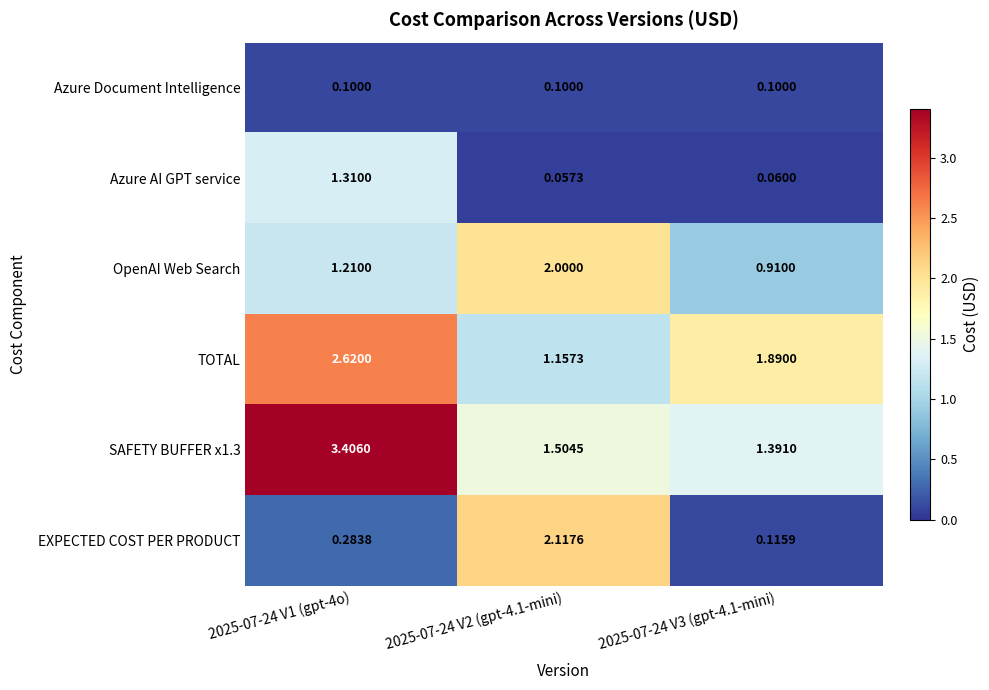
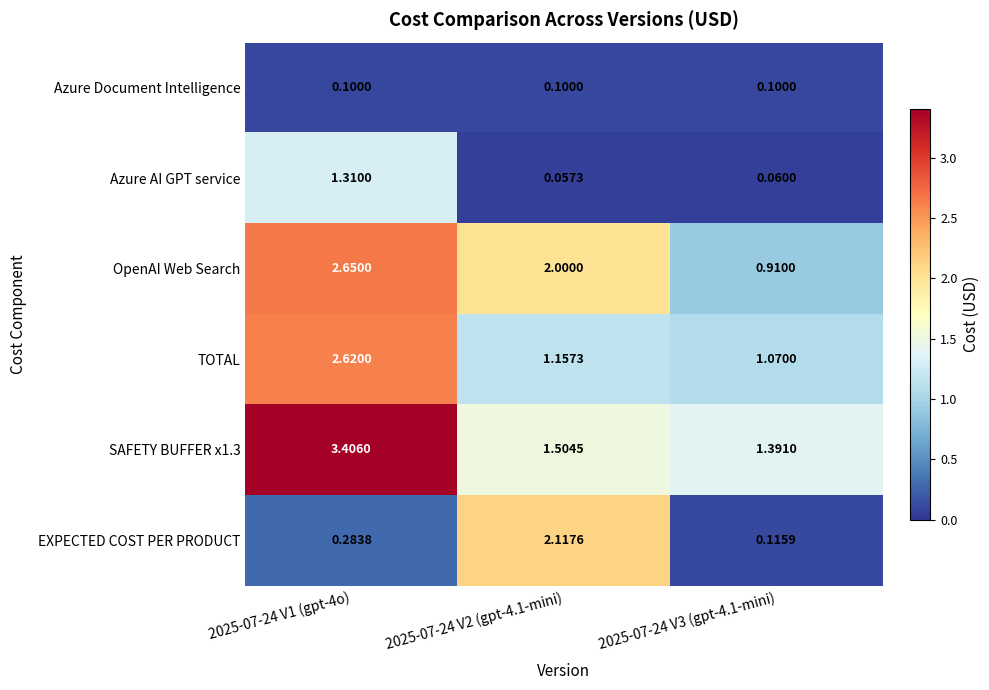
OpenAI Web Search, 2025-07-24 V1 (gpt-4o): 1.2100 -> 2.6500
TOTAL, 2025-07-24 V3 (gpt-4.1-mini): 1.8900 -> 1.0700
